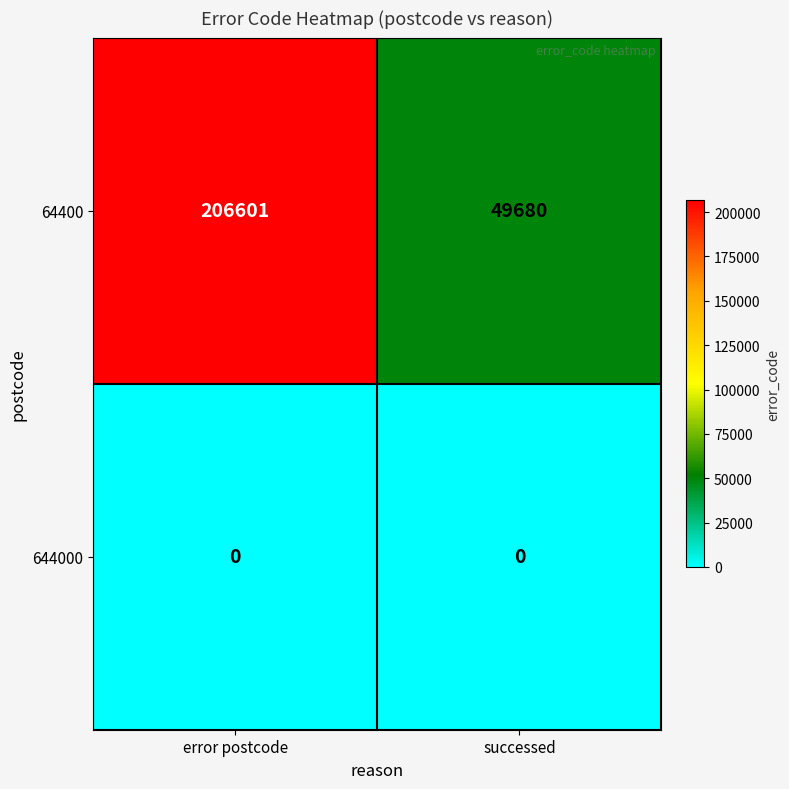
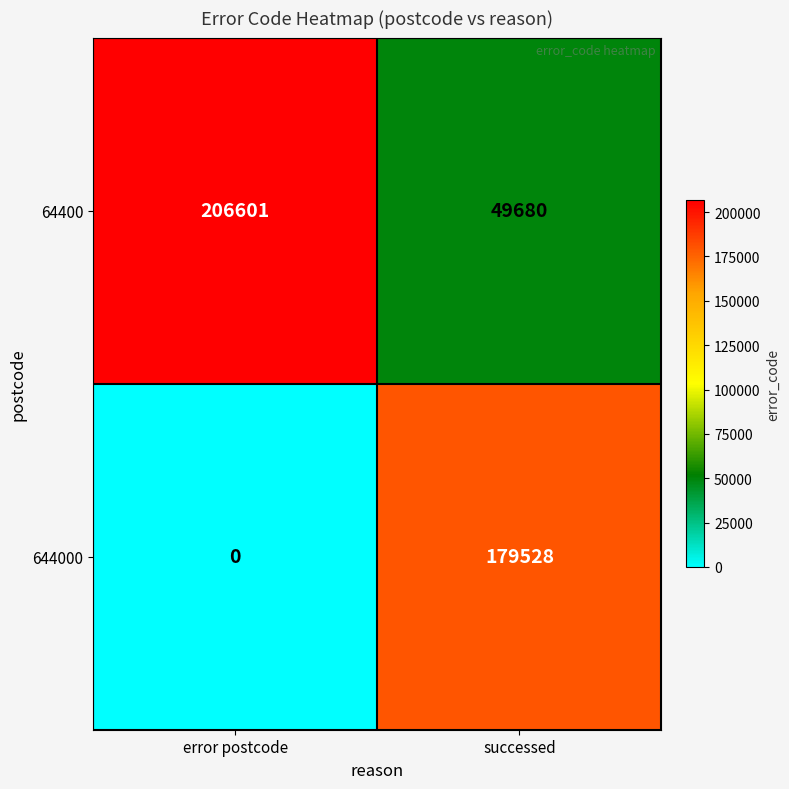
644000, successed: 0 -> 179528
